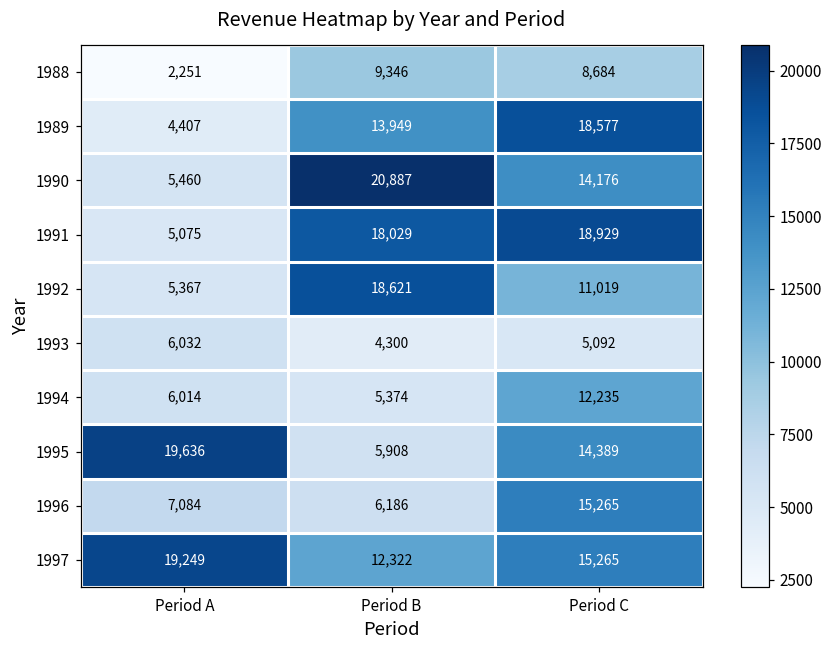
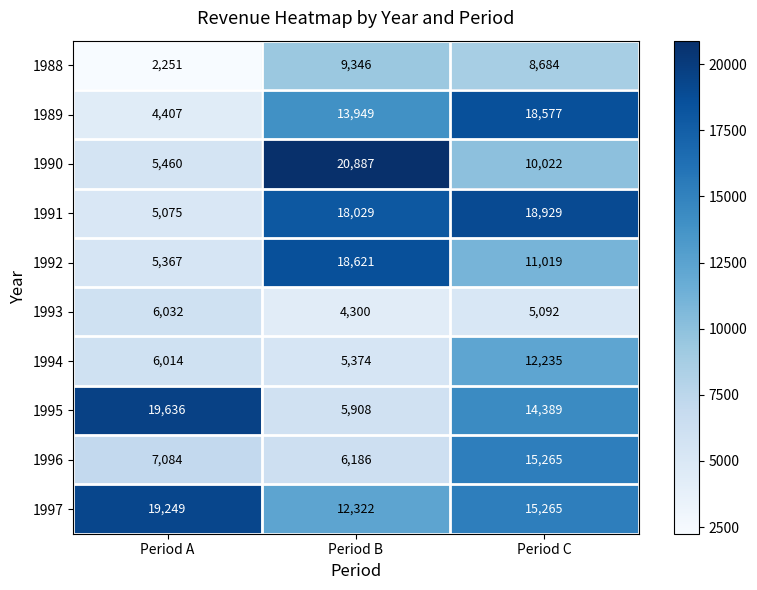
1990, Period C: 14,176 -> 10,022
